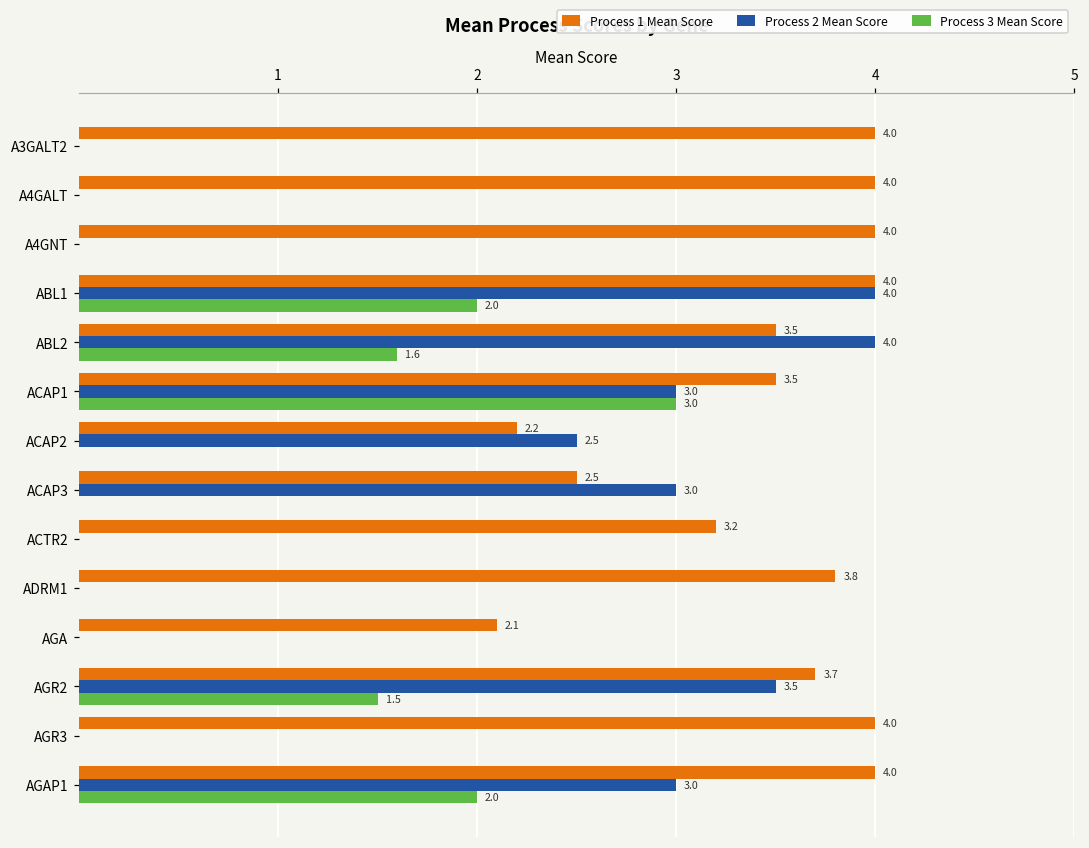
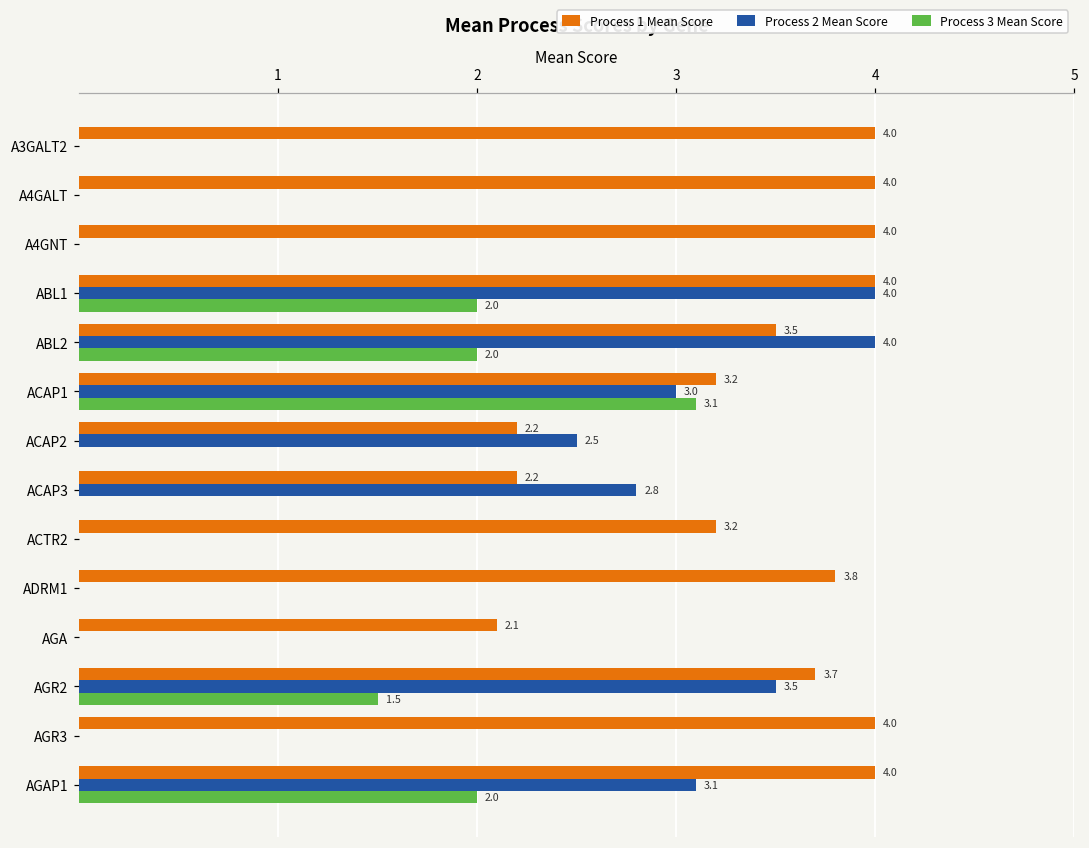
Process 3 Mean Score, ABL2: 1.6 -> 2.0
Process 1 Mean Score, ACAP1: 3.5 -> 3.2
Process 3 Mean Score, ACAP1: 3.0 -> 3.1
Process 1 Mean Score, ACAP3: 2.5 -> 2.2
Process 2 Mean Score, ACAP3: 3.0 -> 2.8
Process 2 Mean Score, AGAP1: 3.0 -> 3.1
